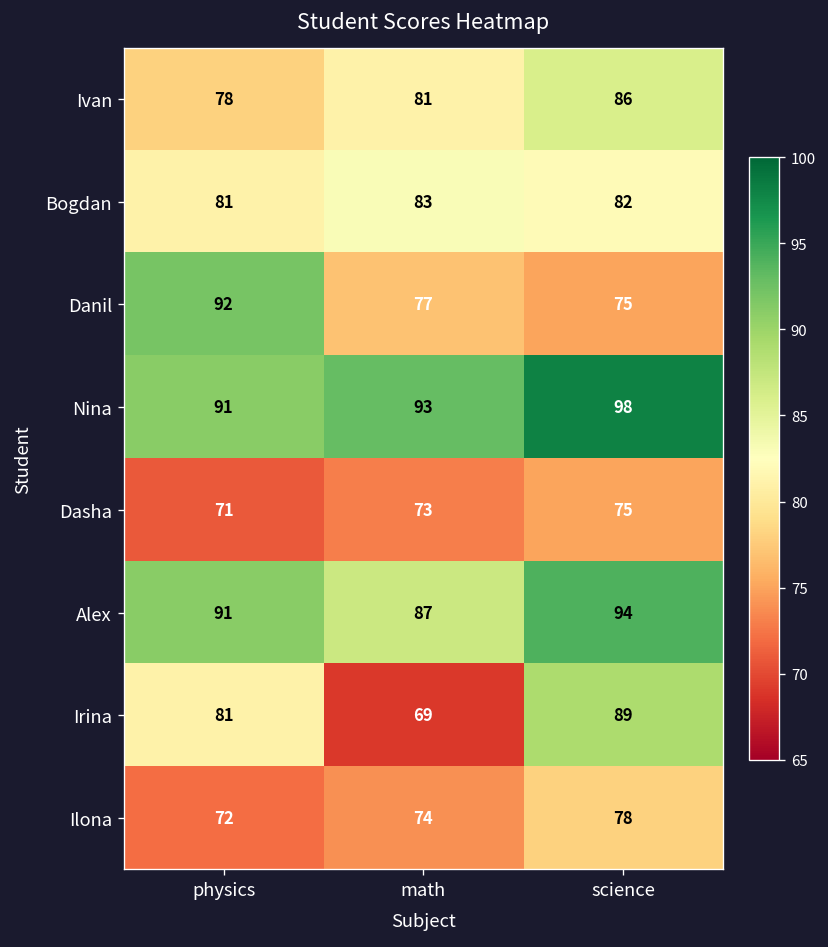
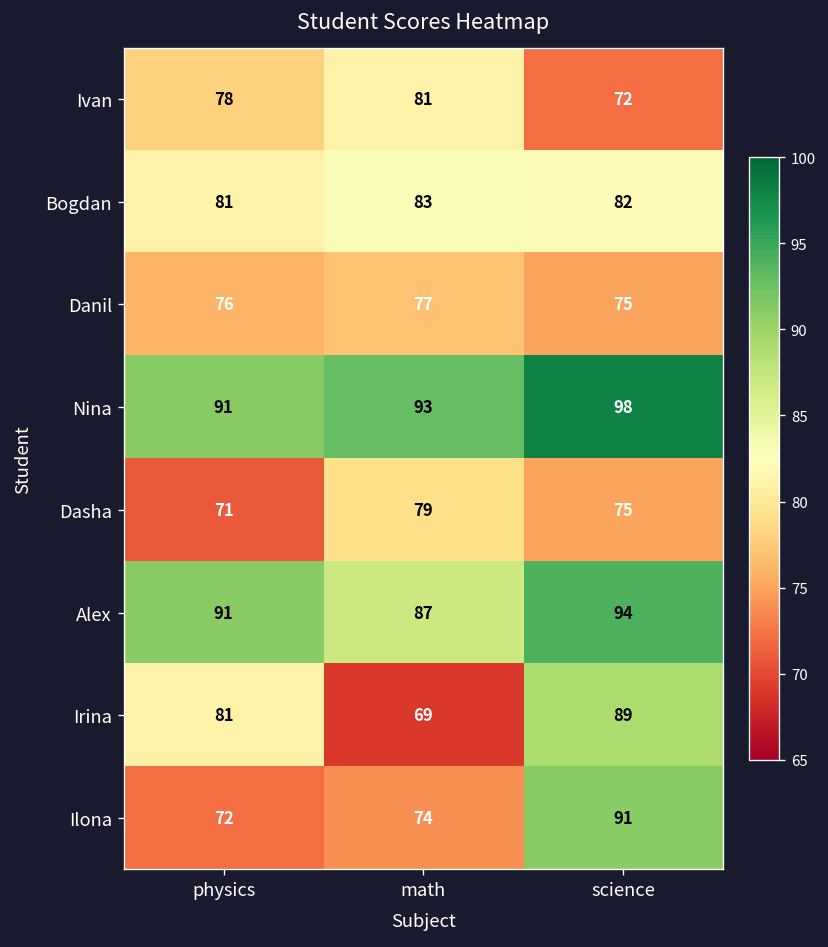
Ivan, science: 86 -> 72
Danil, physics: 92 -> 76
Dasha, math: 73 -> 79
Ilona, science: 78 -> 91
